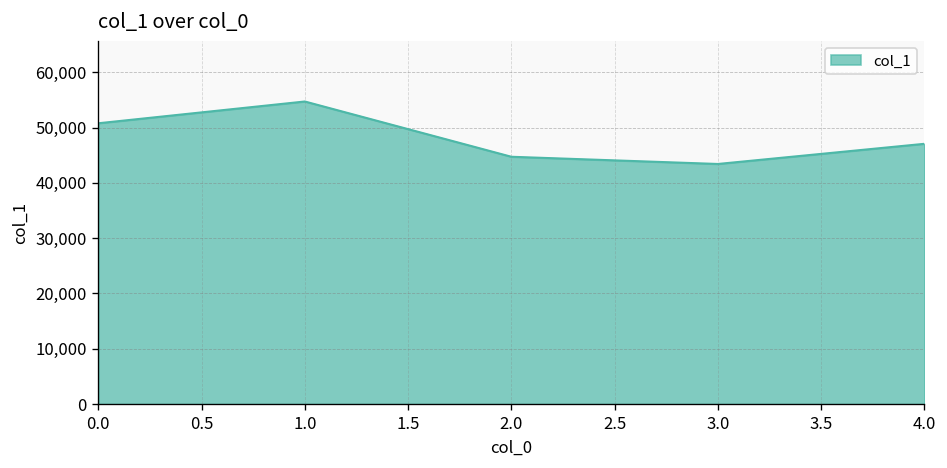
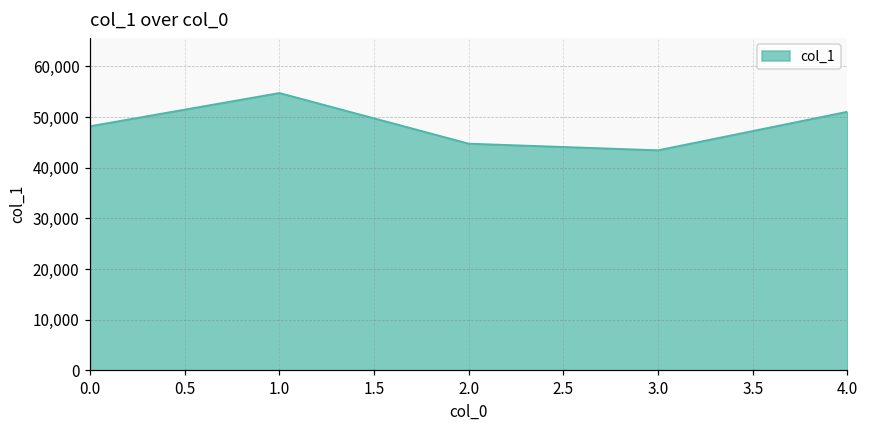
0.0: 51,000 -> 48,000
4.0: 47,000 -> 51,000
